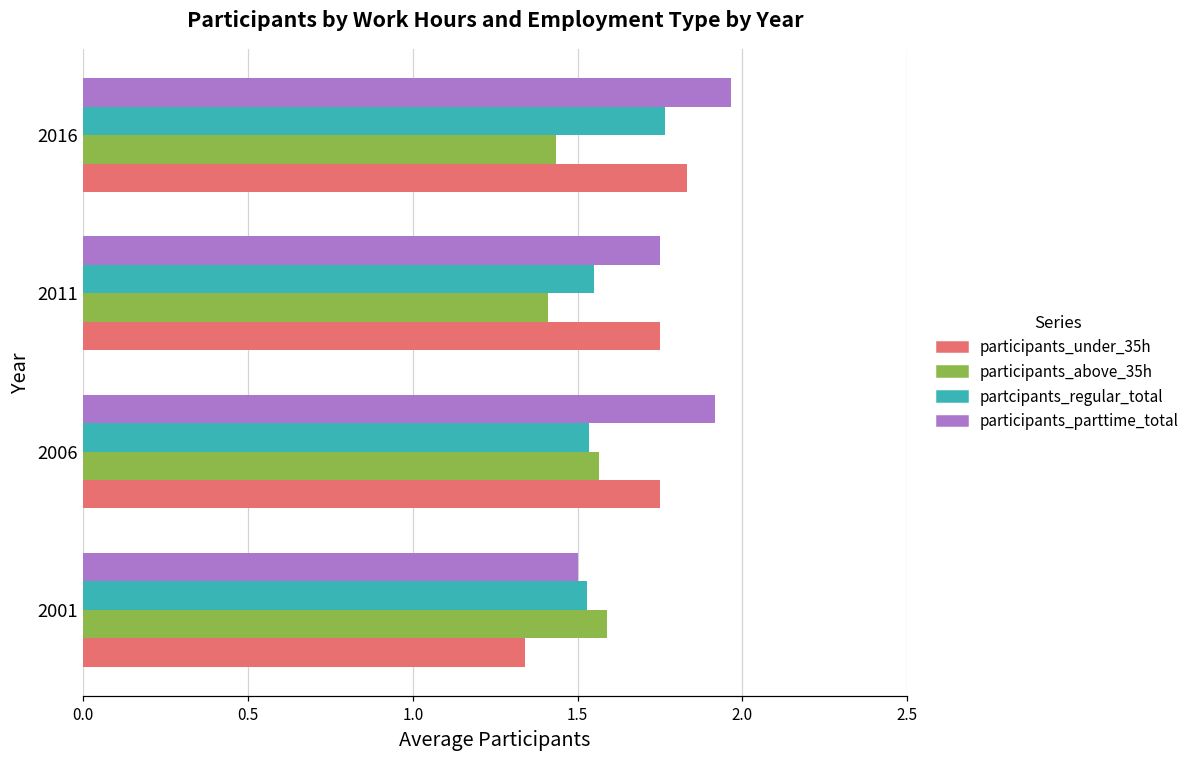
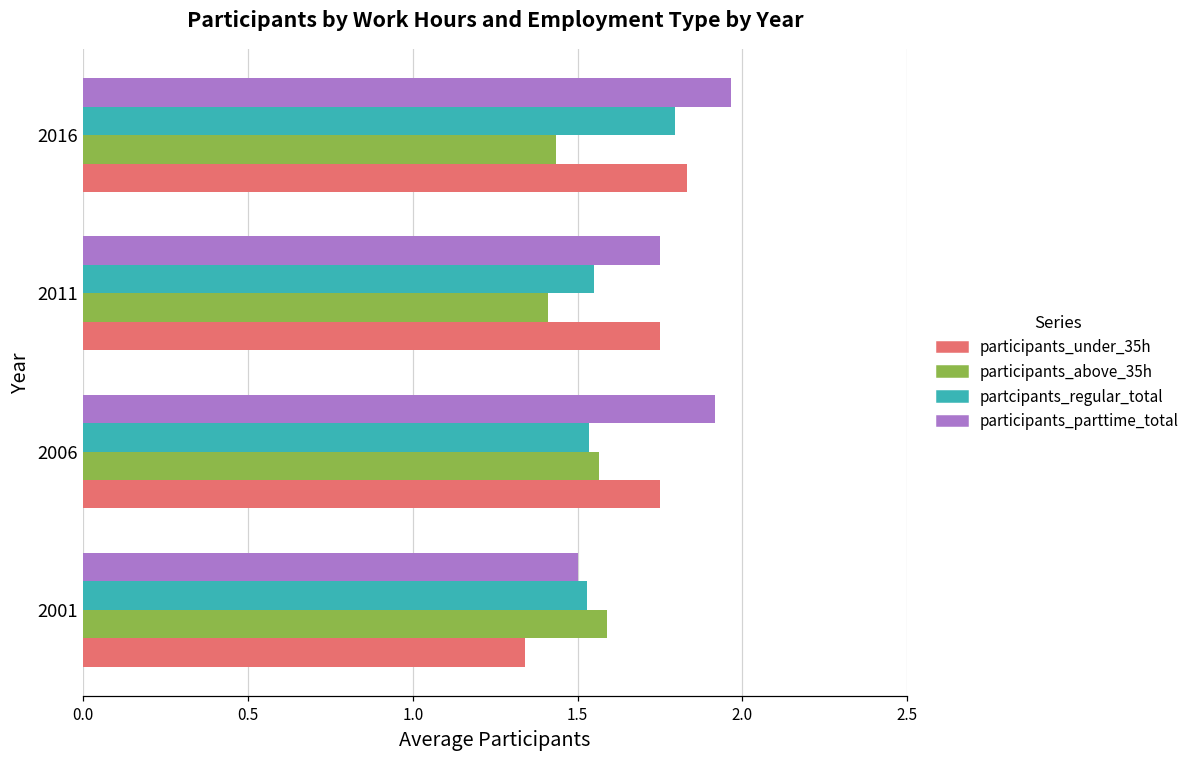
partcipants_regular_total, 2016: 1.77 -> 1.79
